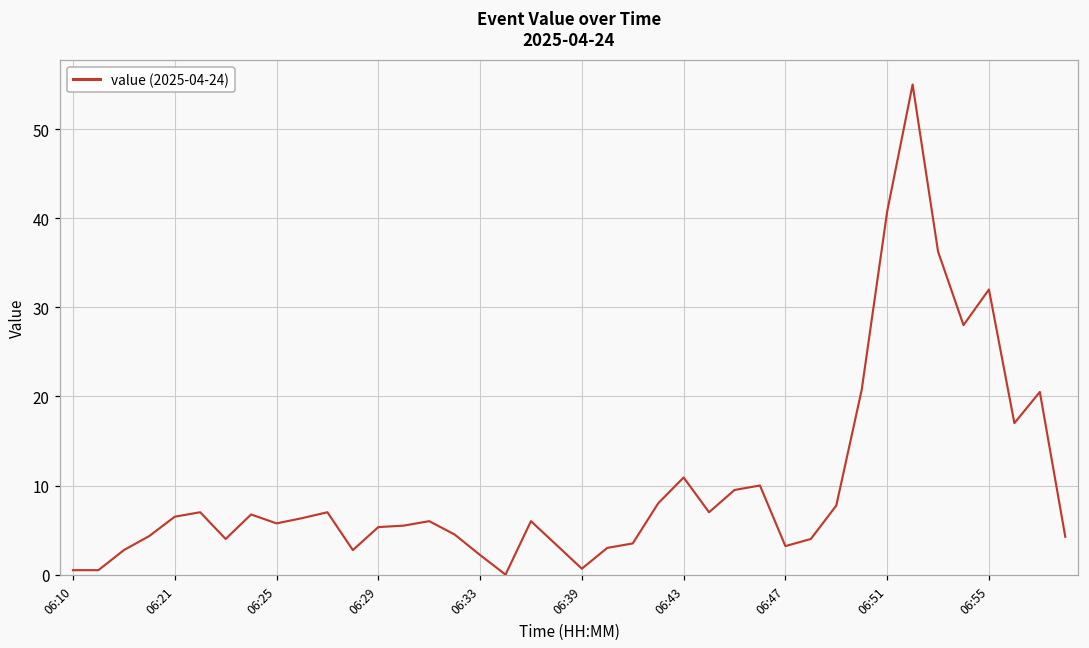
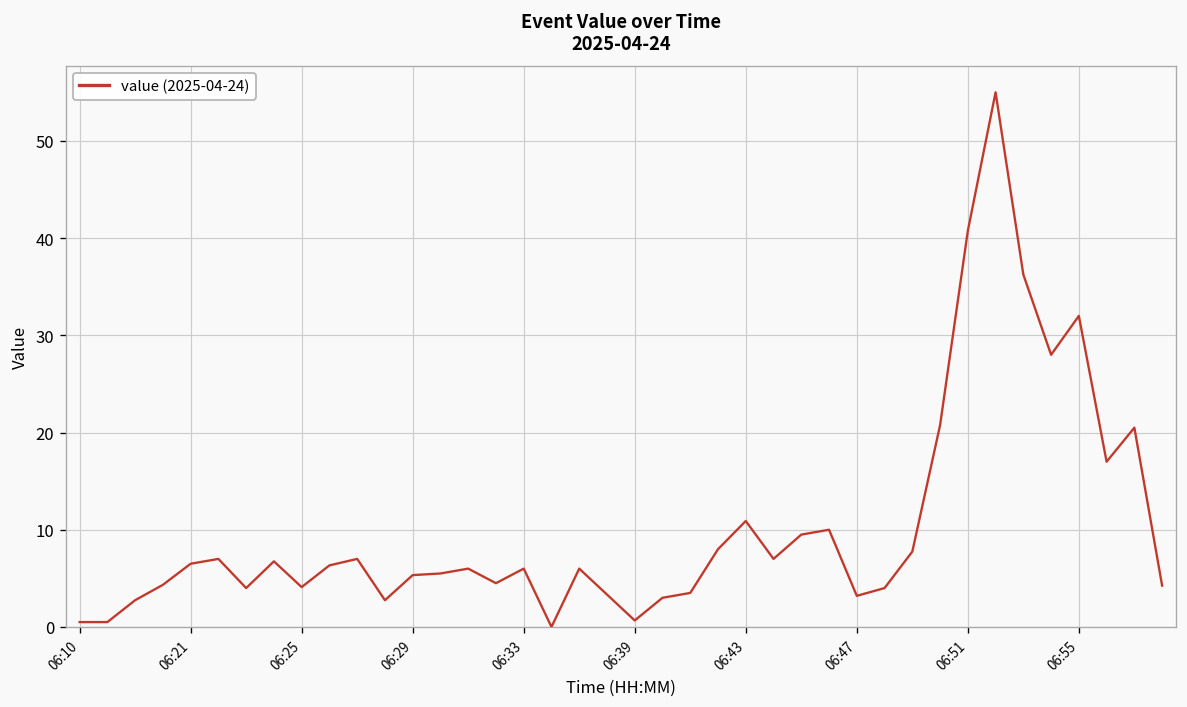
06:25: 6 -> 4
06:33: 2 -> 6
